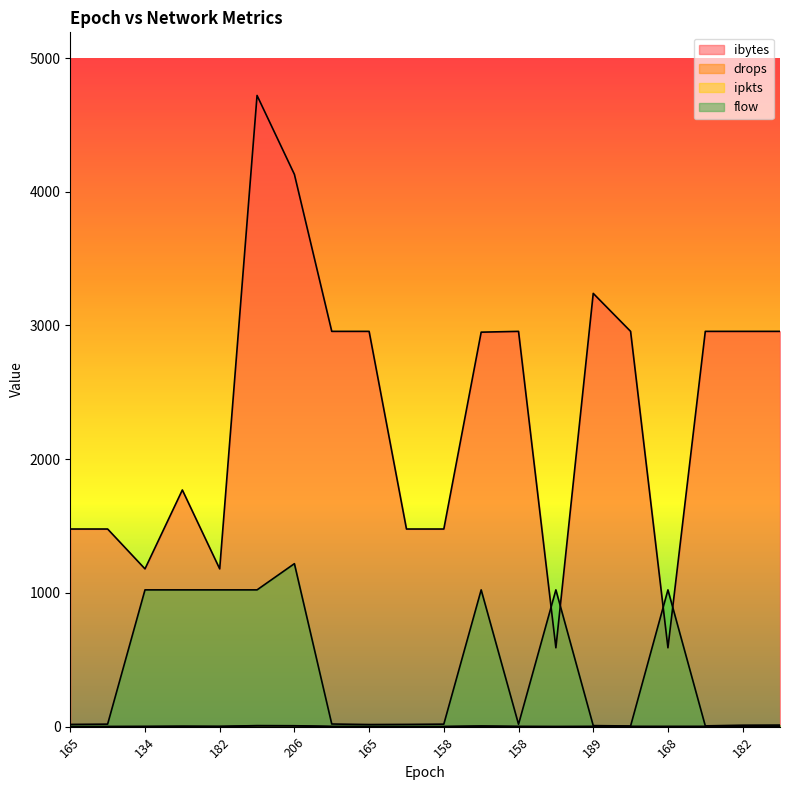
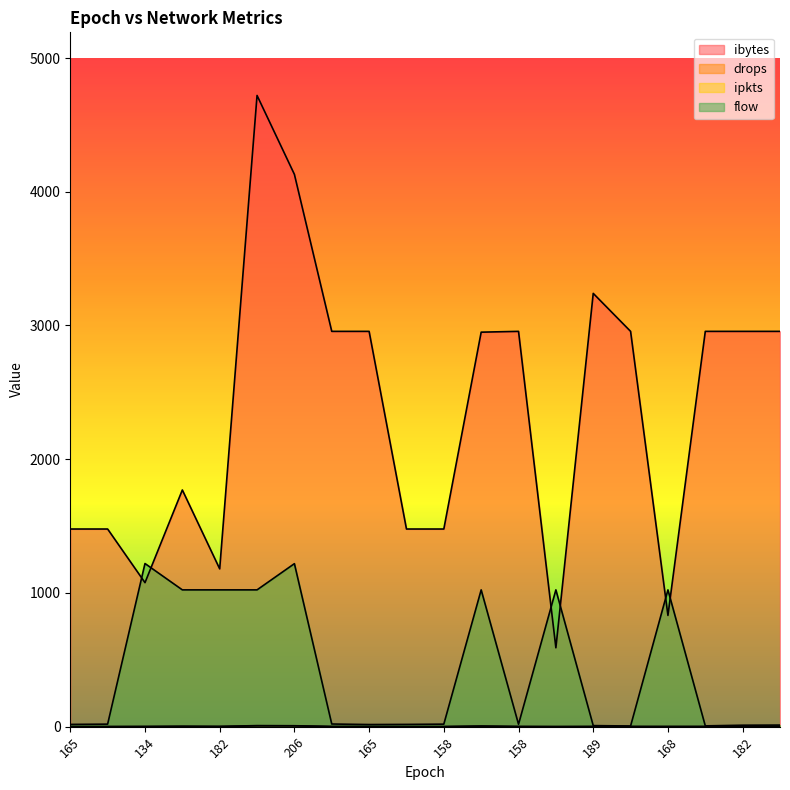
ibytes, 134: 1180 -> 1080
flow, 134: 1020 -> 1220
ibytes, 168: 590 -> 830
